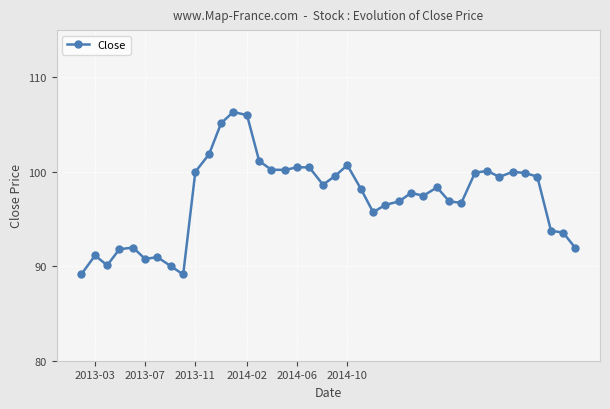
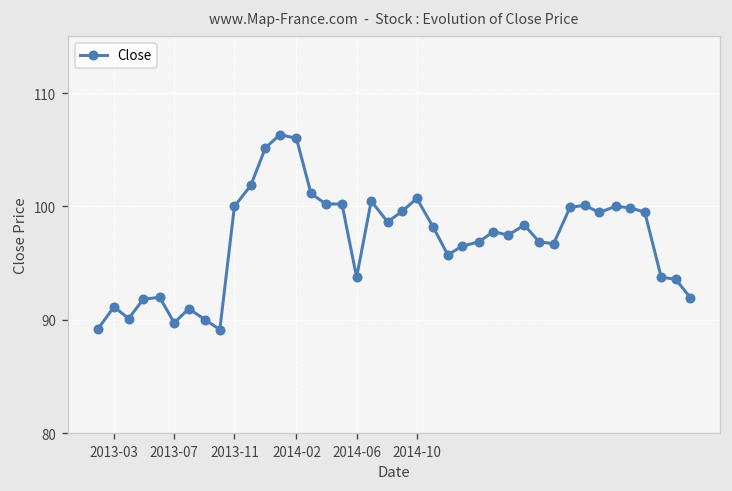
2013-07: 91 -> 90
2014-06: 100 -> 94
